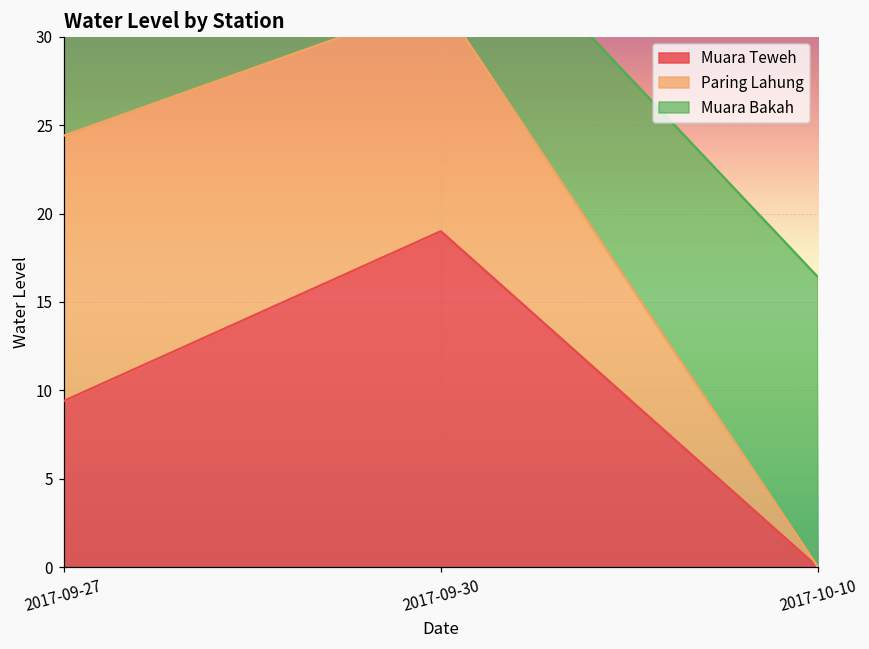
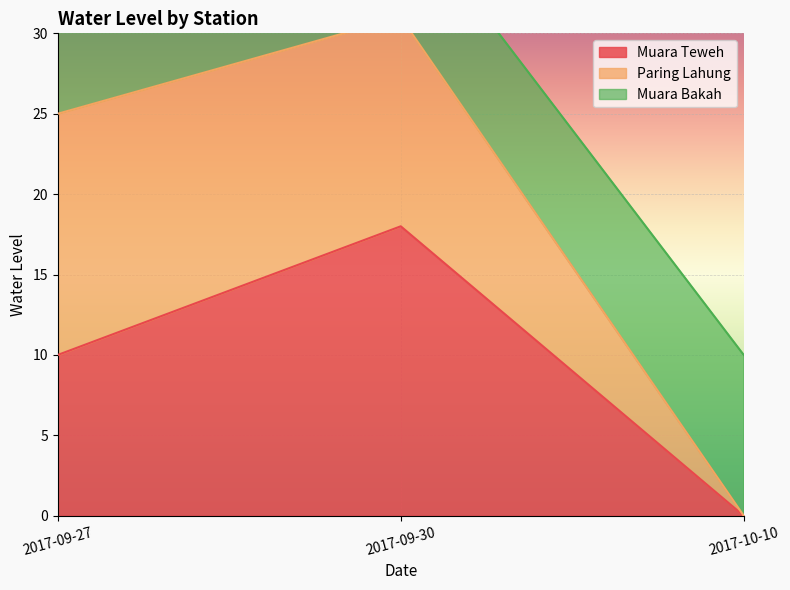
Muara Teweh, 2017-09-27: 9.4 -> 10.0
Muara Teweh, 2017-09-30: 19 -> 18
Muara Bakah, 2017-10-10: 16.4 -> 10.0
